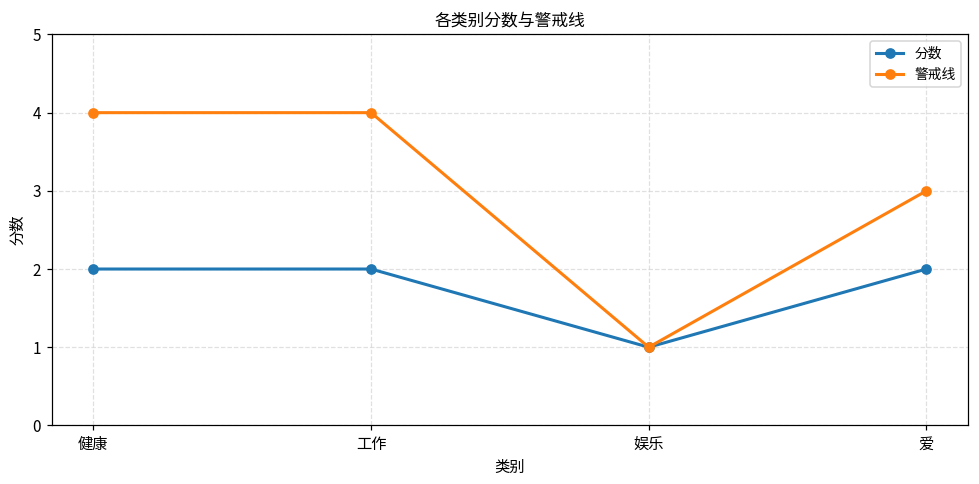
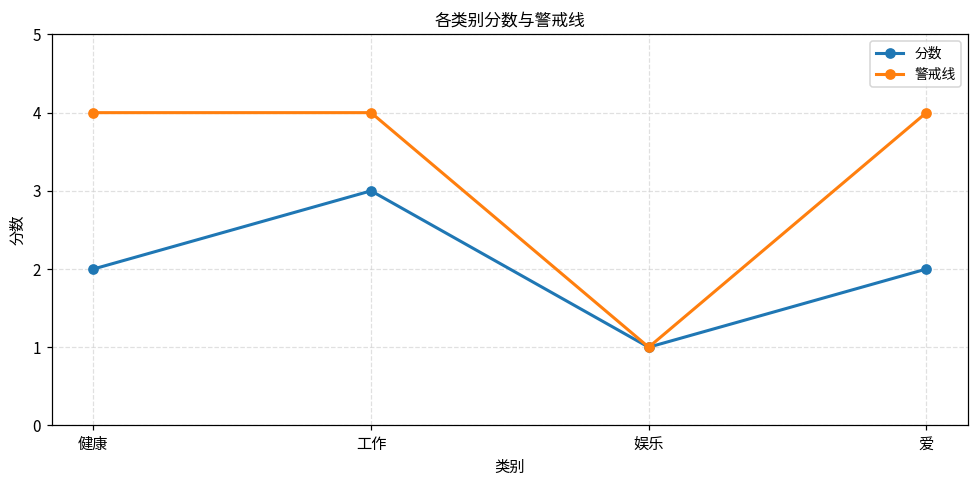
分数, 工作: 2 -> 3
警戒线, 爱: 3 -> 4
